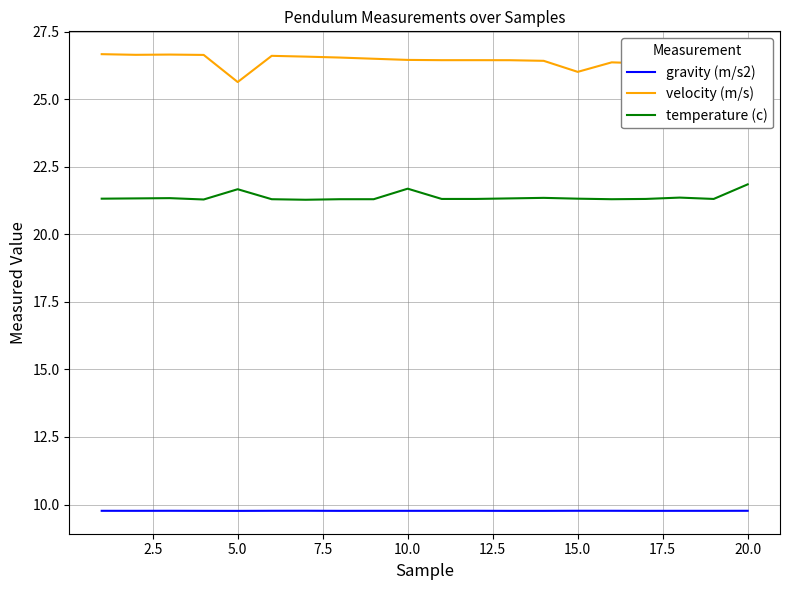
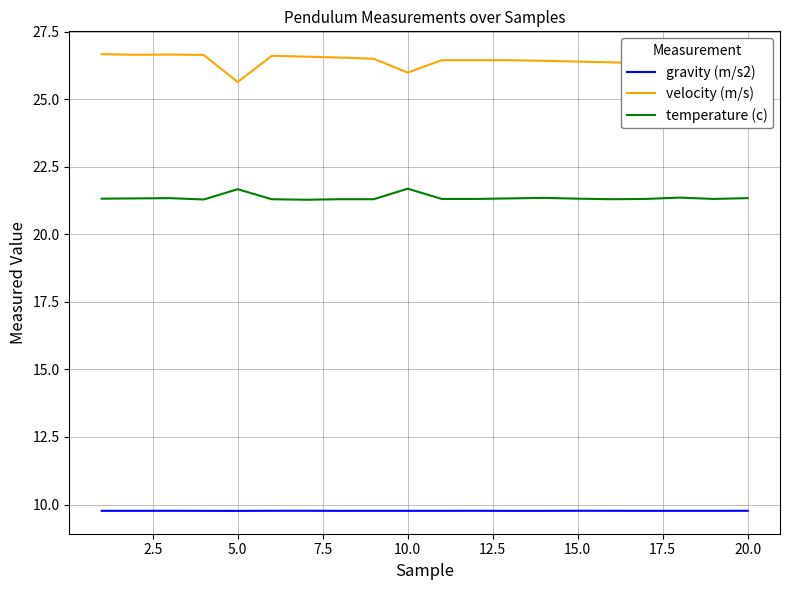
velocity (m/s), 10.0: 26.5 -> 26.0
velocity (m/s), 15.0: 26.0 -> 26.4
temperature (c), 20.0: 21.9 -> 21.3
